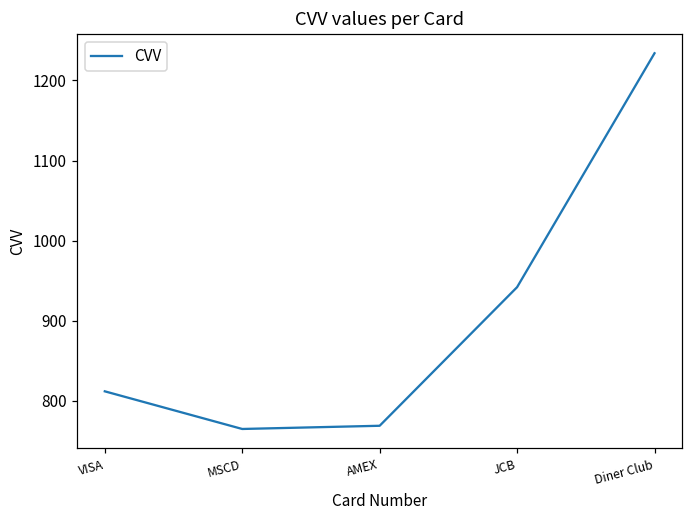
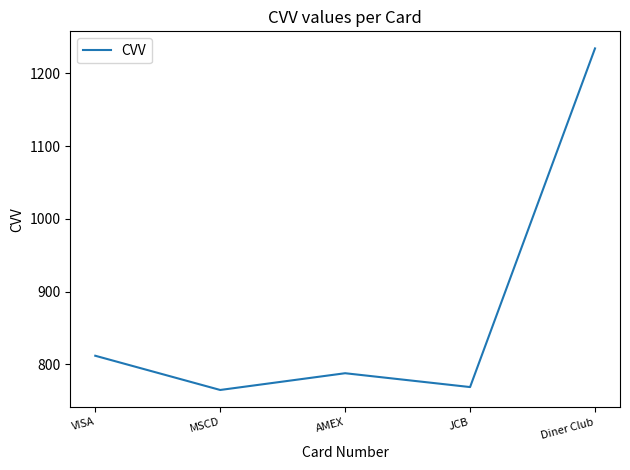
AMEX: 770 -> 790
JCB: 940 -> 770
